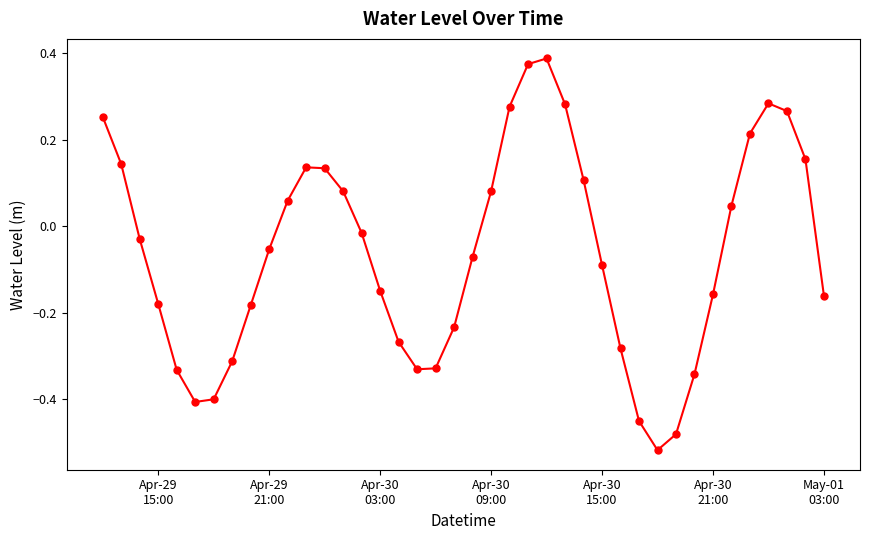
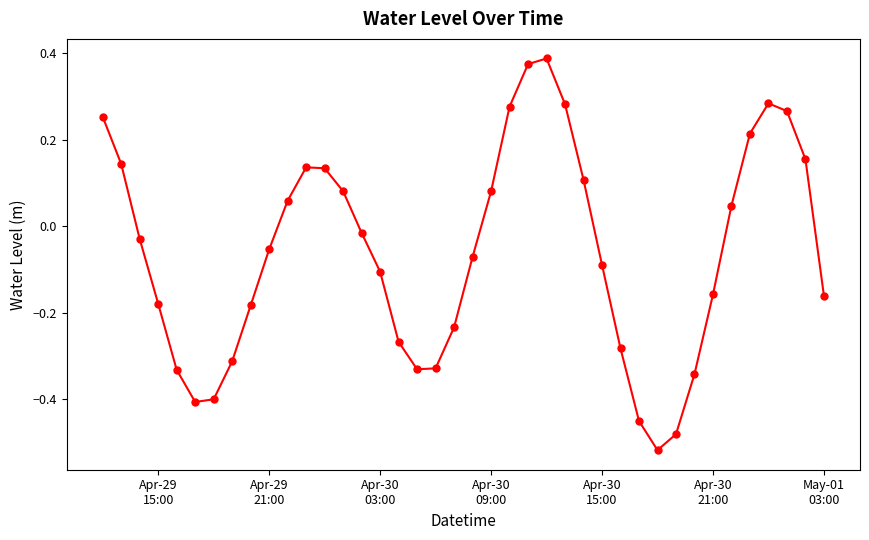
Apr-30 03:00: -0.15 -> -0.11
